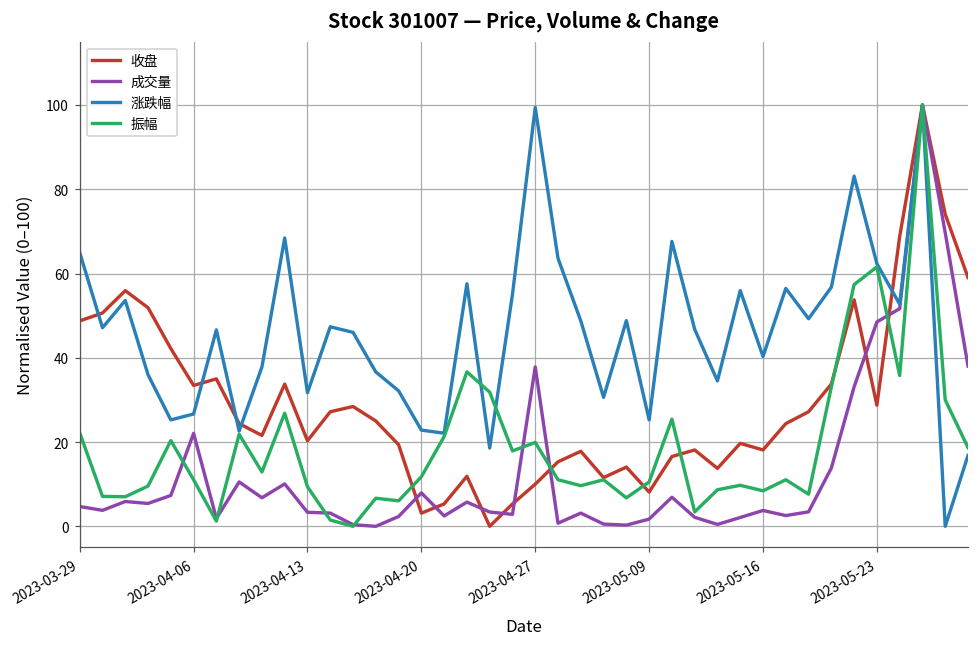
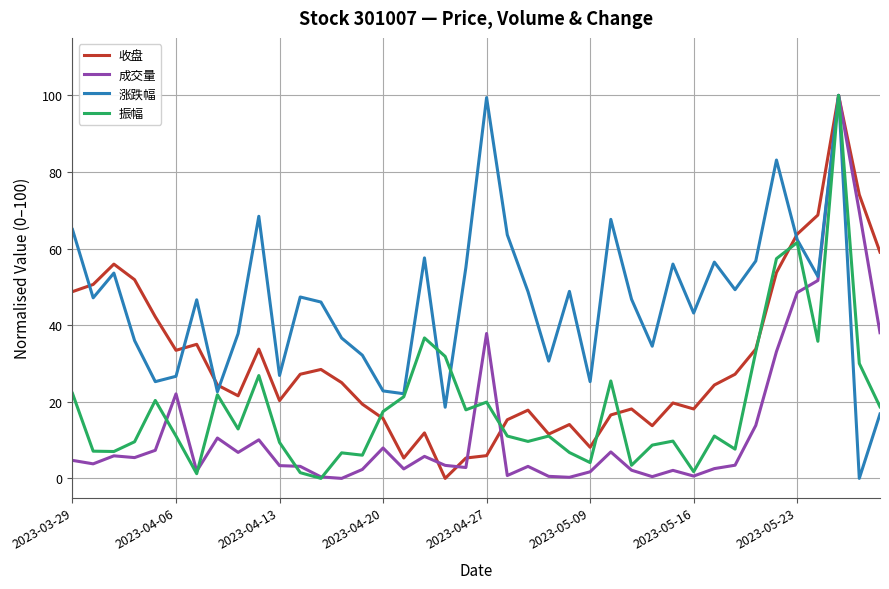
涨跌幅, 2023-04-13: 32 -> 27
收盘, 2023-04-20: 3 -> 16
振幅, 2023-04-20: 12 -> 17
收盘, 2023-04-27: 10 -> 6
振幅, 2023-05-09: 11 -> 4
成交量, 2023-05-16: 4 -> 1
涨跌幅, 2023-05-16: 40 -> 43
振幅, 2023-05-16: 8 -> 2
收盘, 2023-05-23: 29 -> 64
